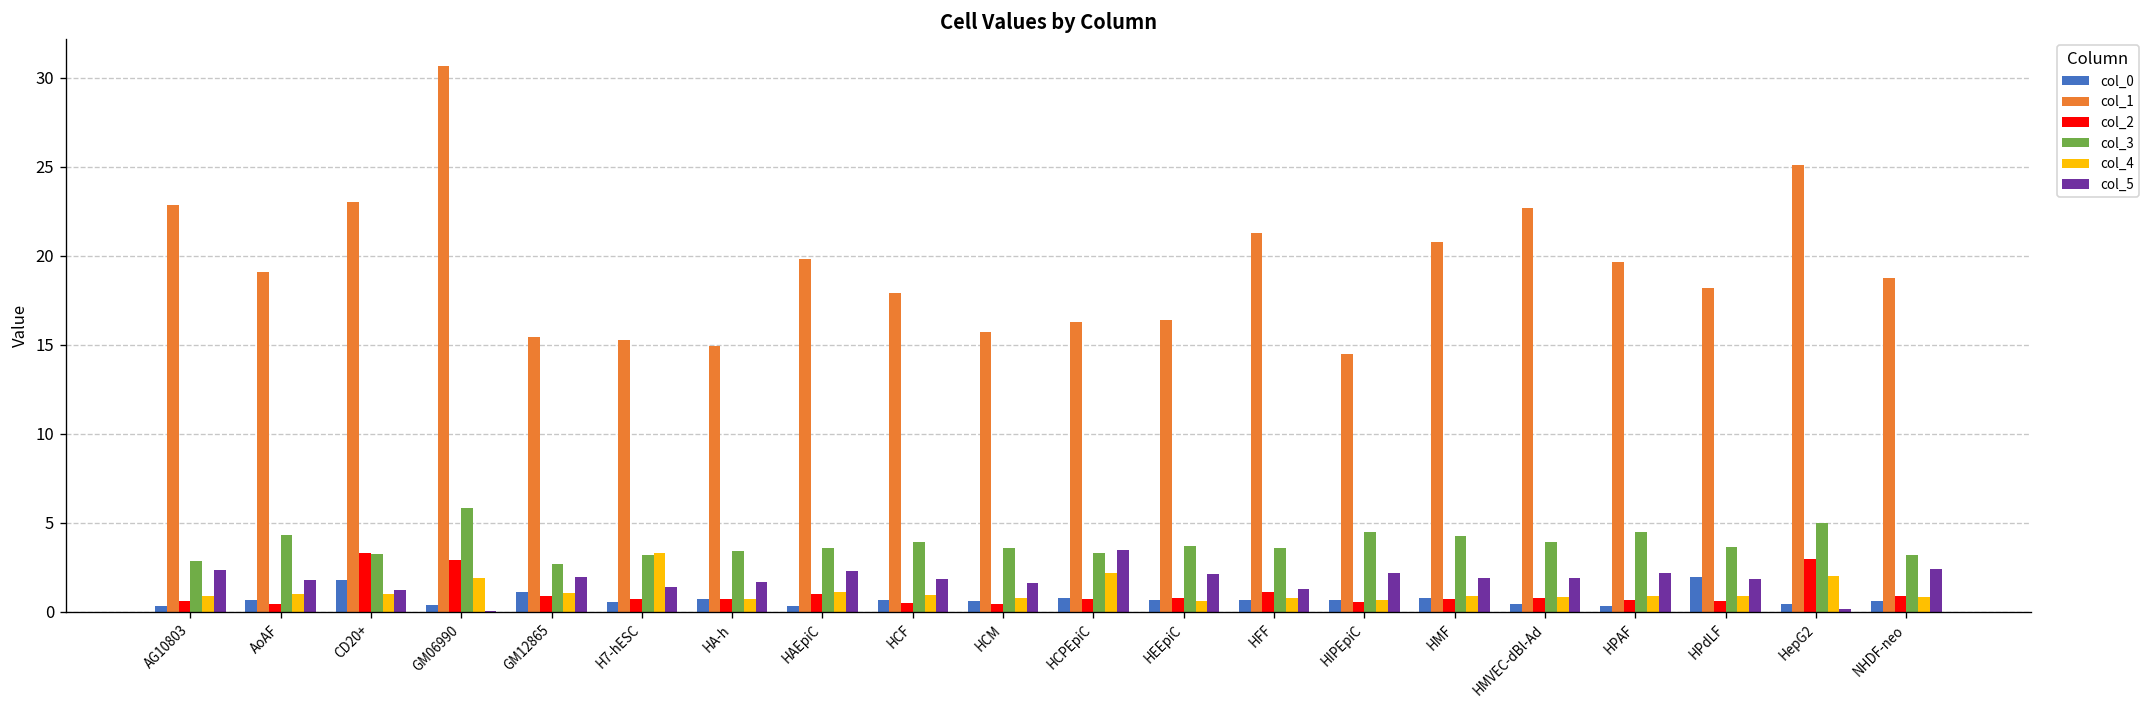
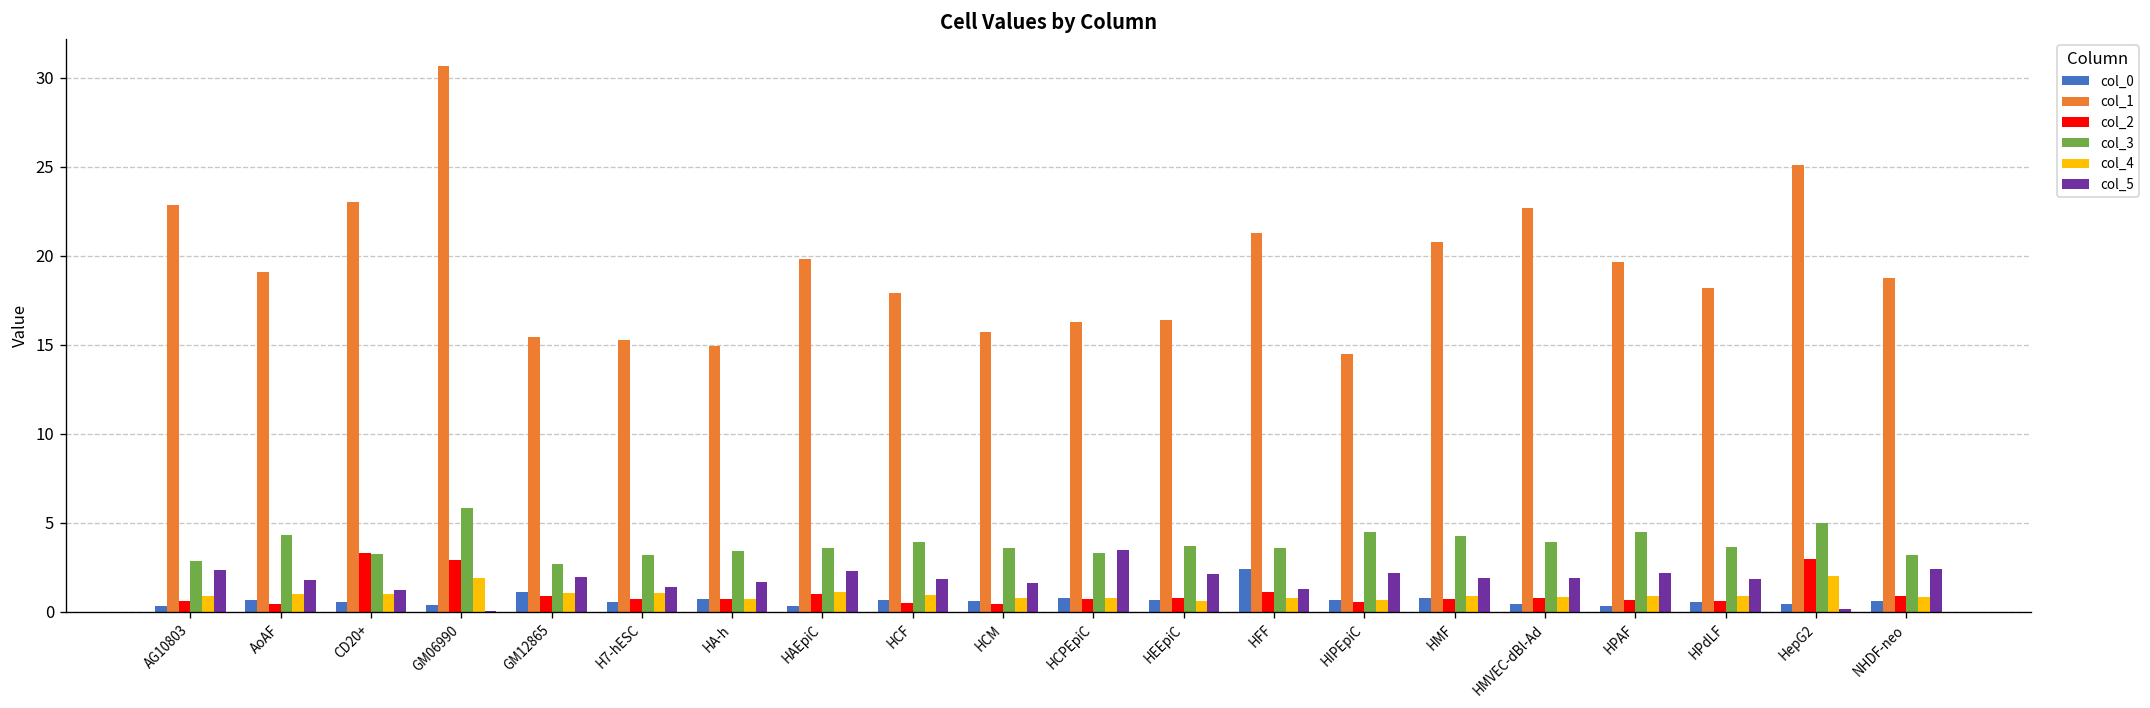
col_0, CD20+: 1.8 -> 0.6
col_4, H7-hESC: 3.3 -> 1.0
col_4, HCPEpiC: 2.2 -> 0.8
col_0, HFF: 0.7 -> 2.4
col_0, HPdLF: 1.9 -> 0.5
